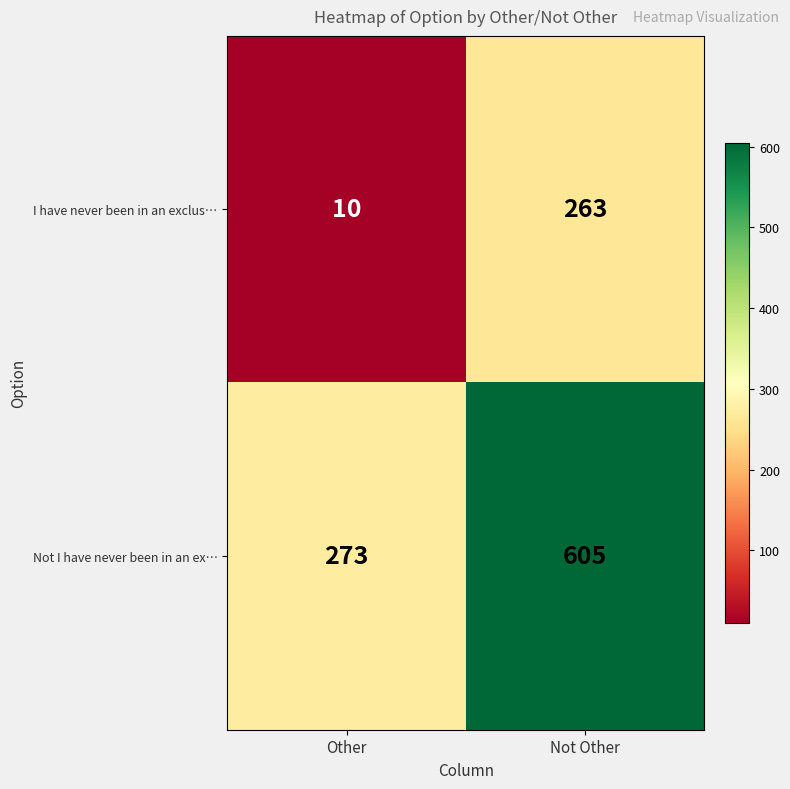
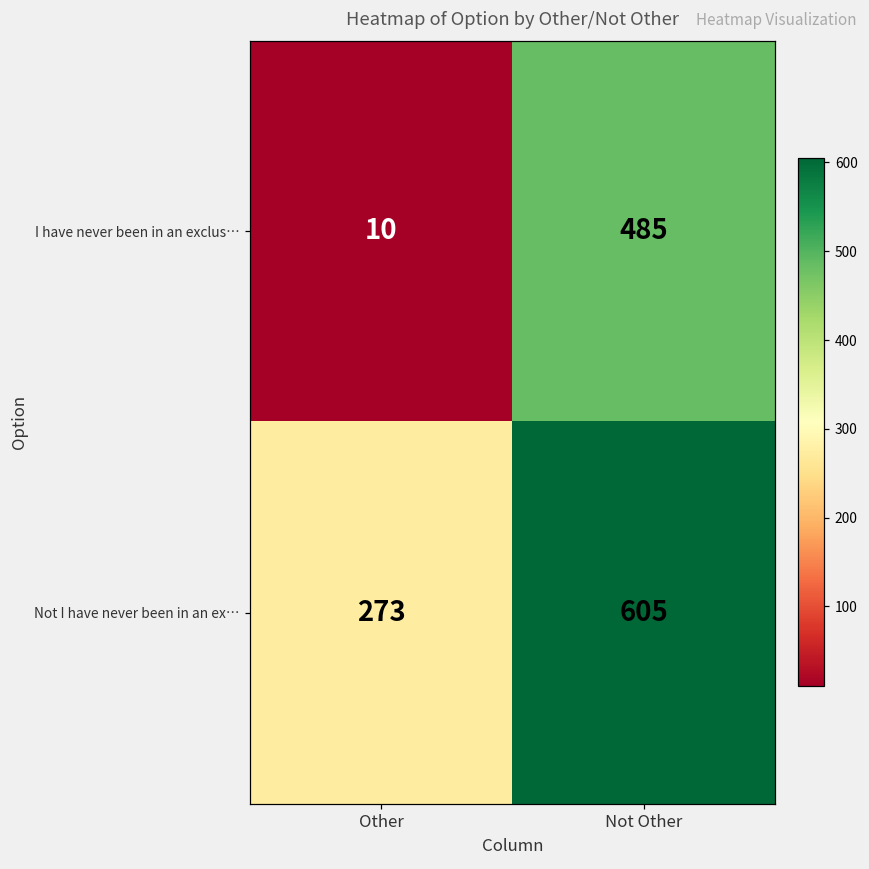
I have never been in an exclus…, Not Other: 263 -> 485
